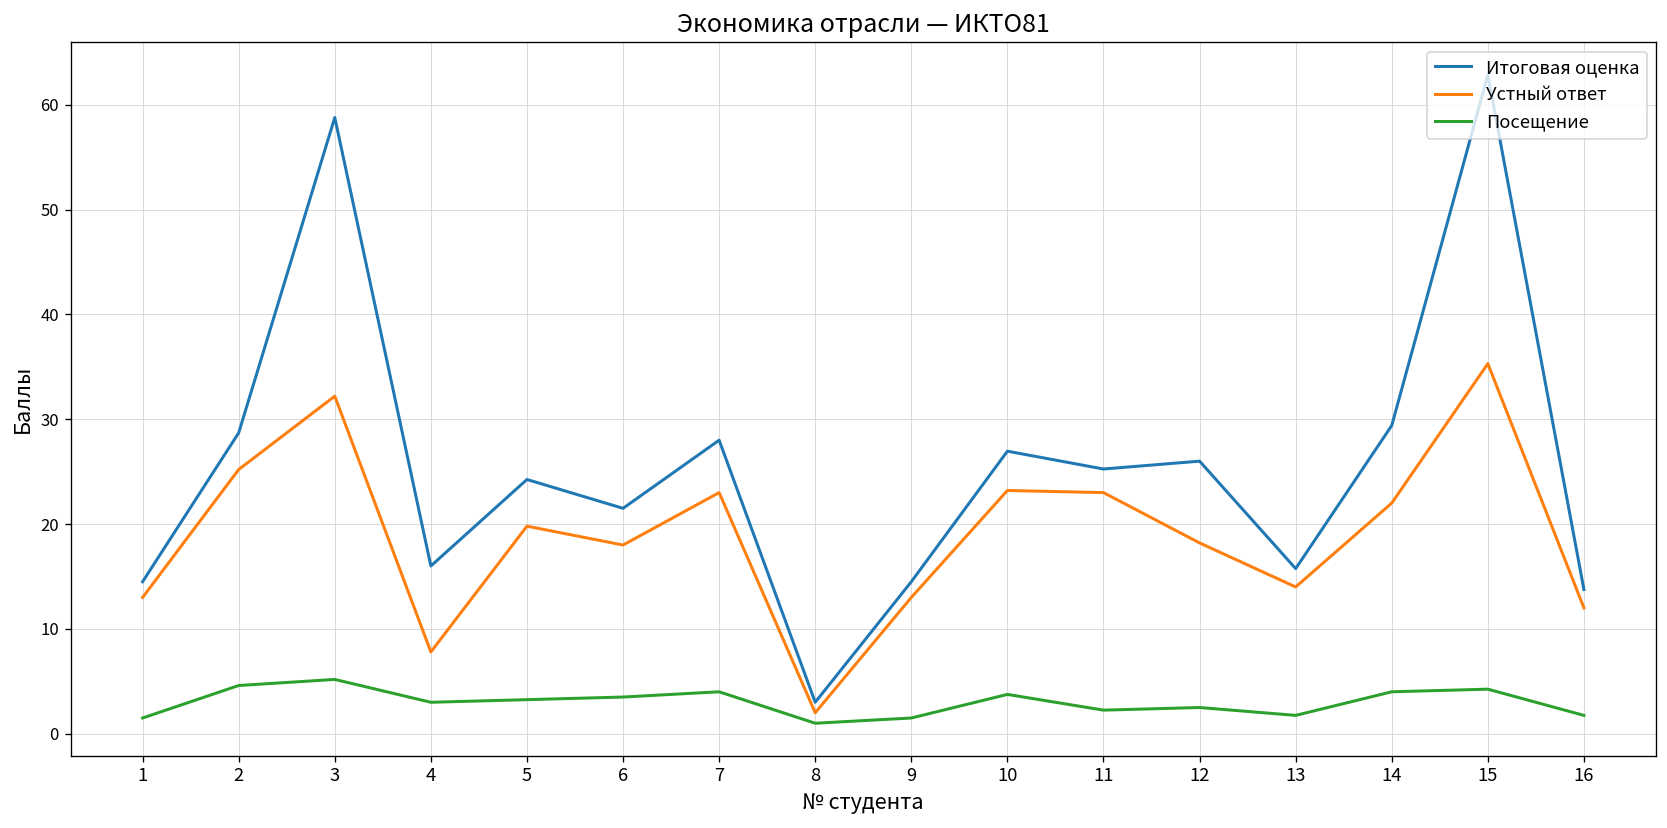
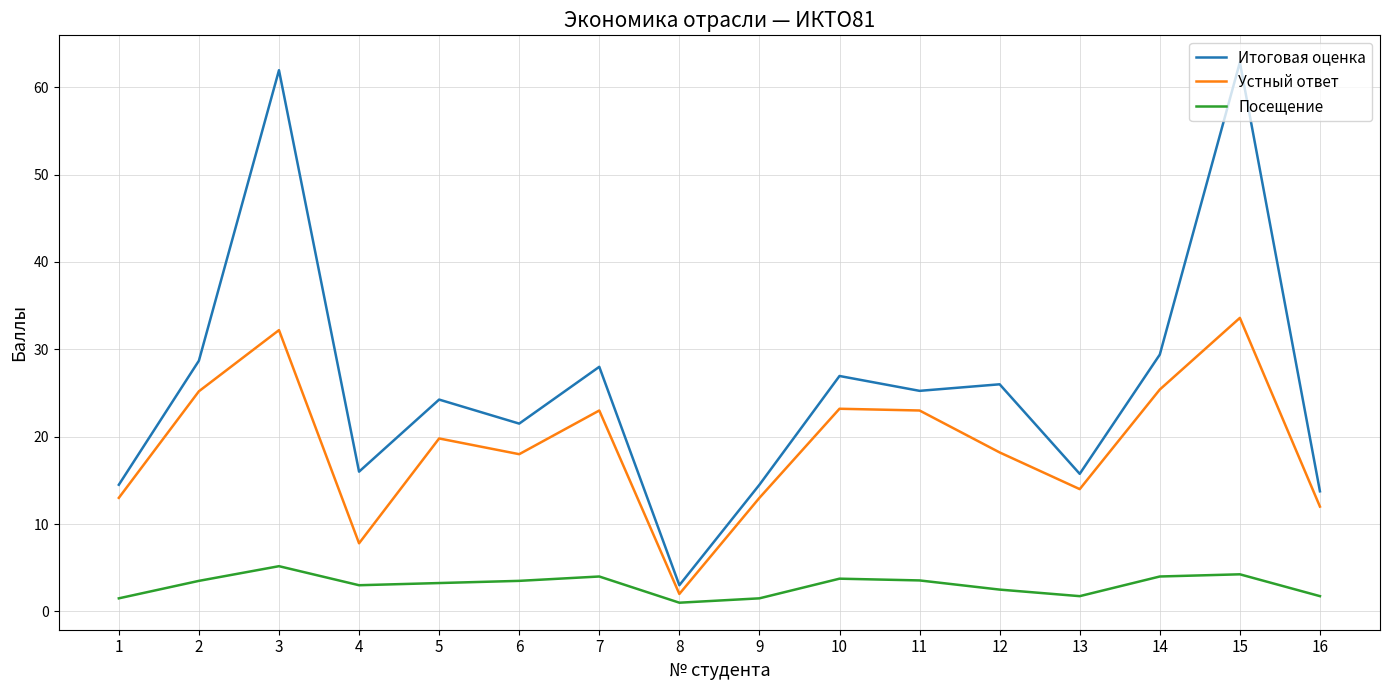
Посещение, 2: 5 -> 4
Итоговая оценка, 3: 59 -> 62
Посещение, 11: 2 -> 4
Устный ответ, 14: 22 -> 25
Устный ответ, 15: 35 -> 34
